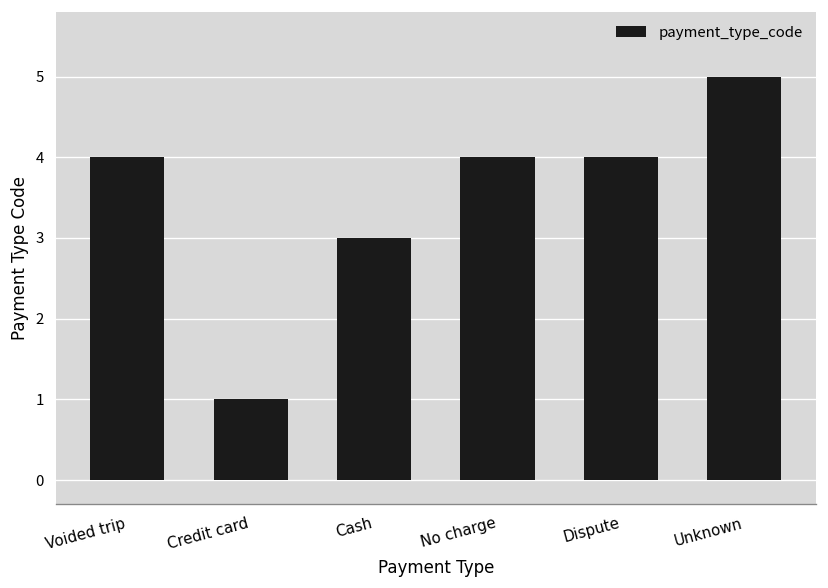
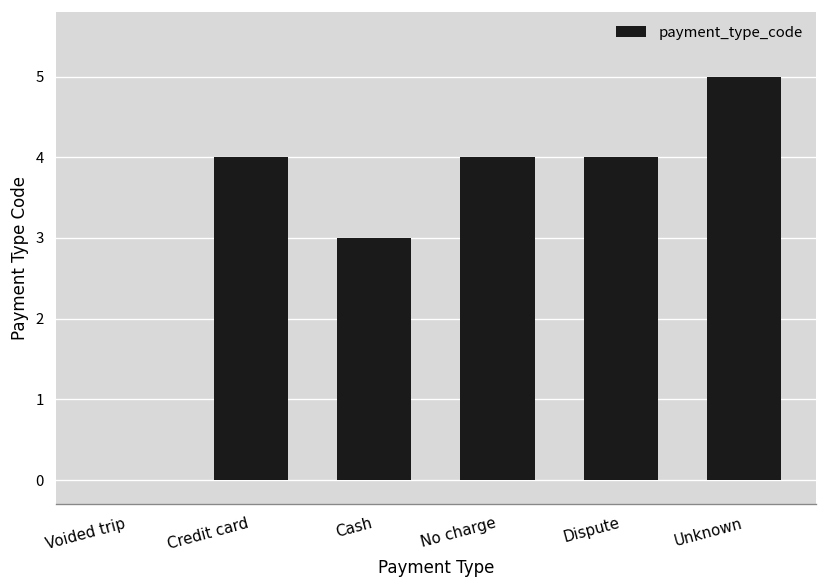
Voided trip: 4 -> 0
Credit card: 1 -> 4
